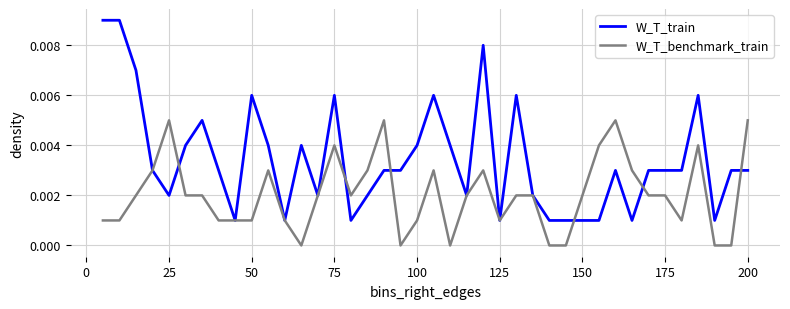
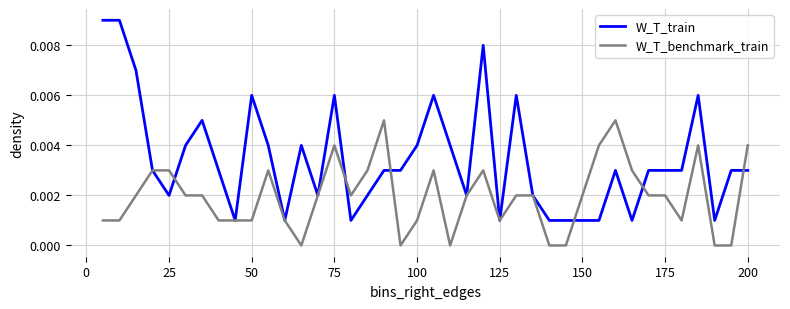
W_T_benchmark_train, 25: 0.005 -> 0.003
W_T_benchmark_train, 200: 0.005 -> 0.004
